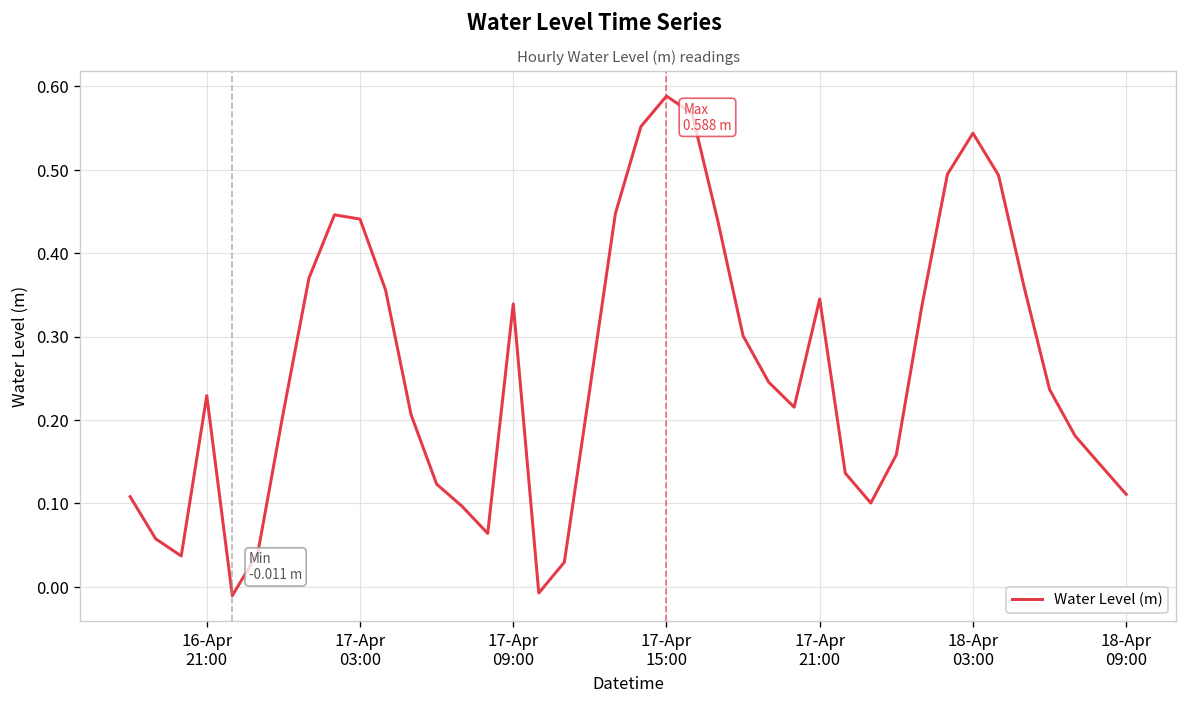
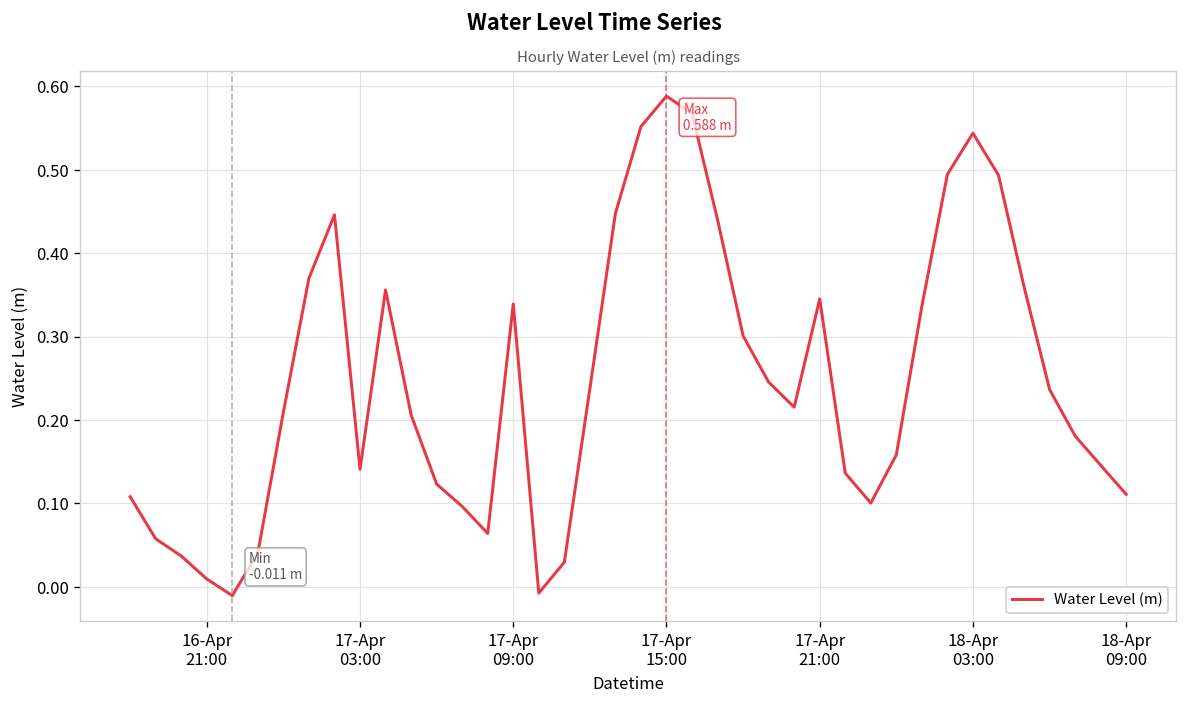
16-Apr 21:00: 0.23 -> 0.01
17-Apr 03:00: 0.44 -> 0.14
